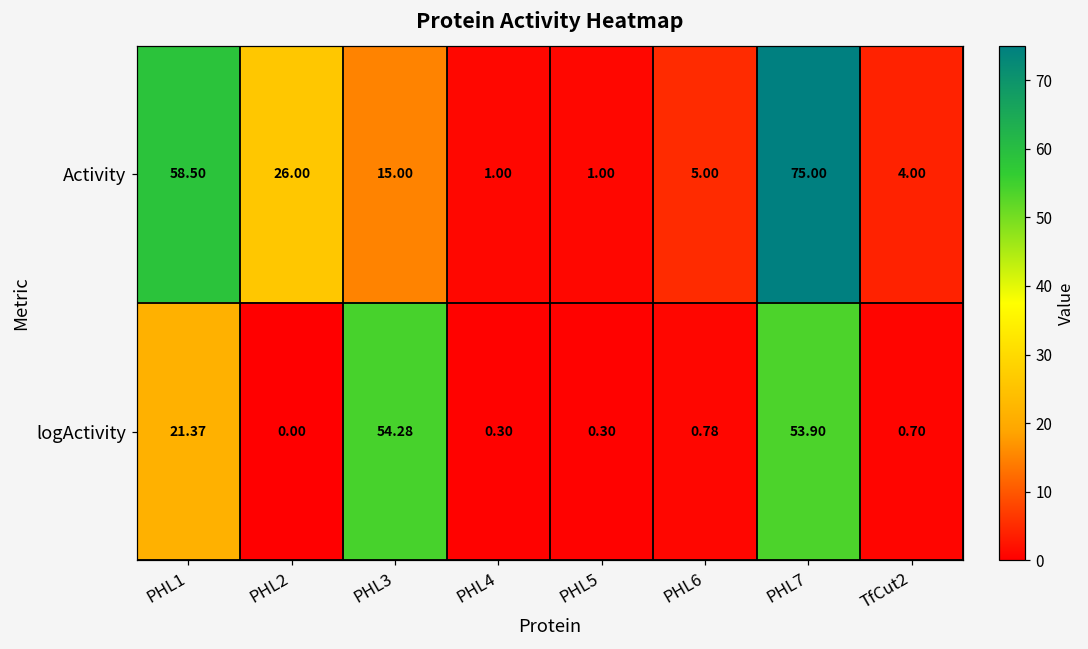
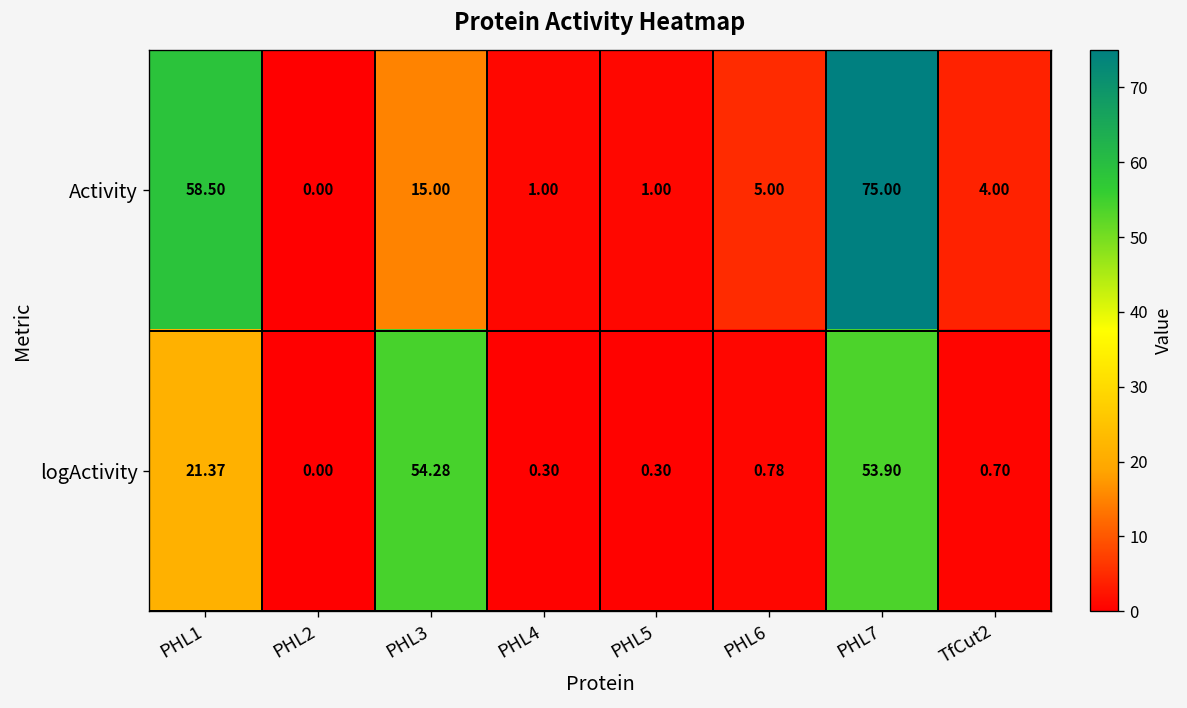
Activity, PHL2: 26.00 -> 0.00
